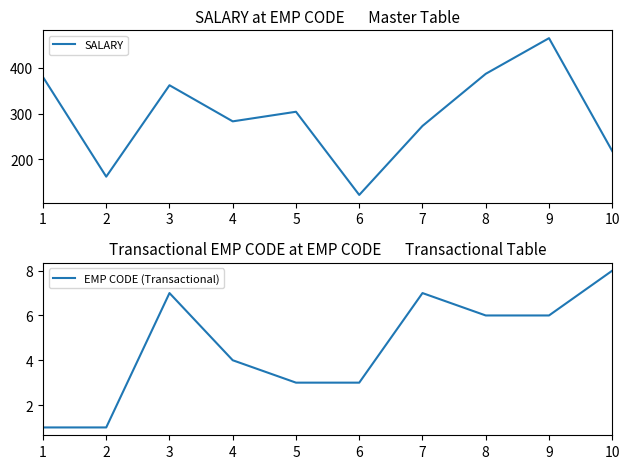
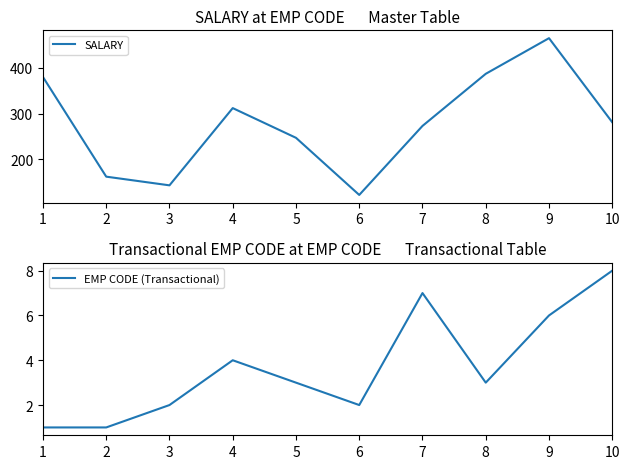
SALARY at EMP CODE Master Table, 3: 360 -> 140
SALARY at EMP CODE Master Table, 4: 280 -> 310
SALARY at EMP CODE Master Table, 5: 300 -> 250
SALARY at EMP CODE Master Table, 10: 220 -> 280
Transactional EMP CODE at EMP CODE Transactional Table, 3: 7 -> 2
Transactional EMP CODE at EMP CODE Transactional Table, 6: 3 -> 2
Transactional EMP CODE at EMP CODE Transactional Table, 8: 6 -> 3
